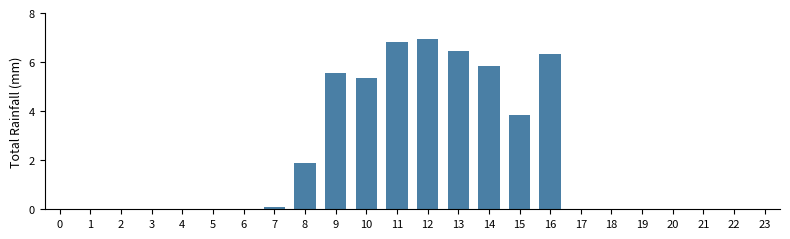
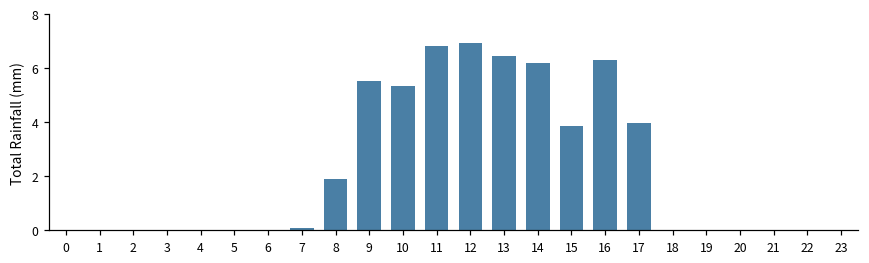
14: 5.8 -> 6.2
17: 0.0 -> 4.0
